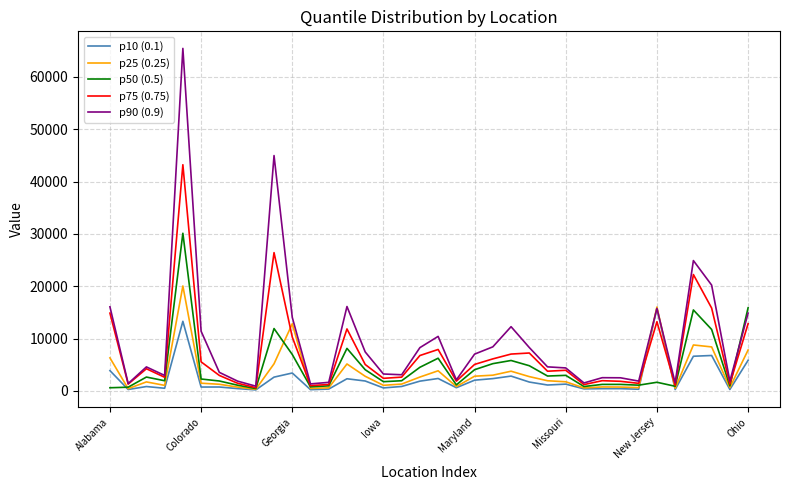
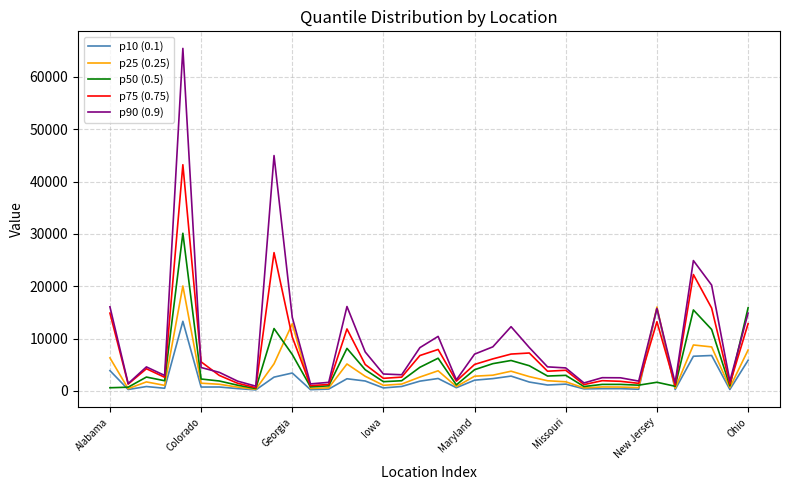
p90 (0.9), Colorado: 11000 -> 4000
